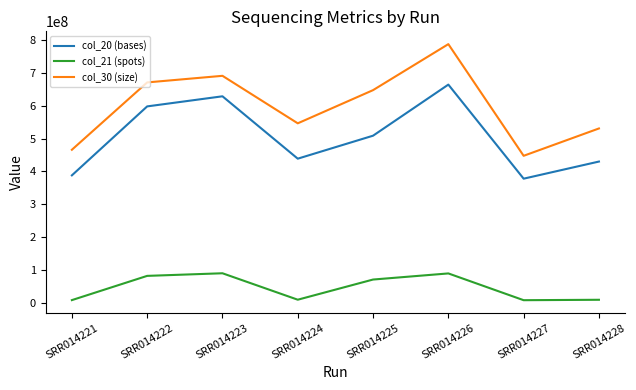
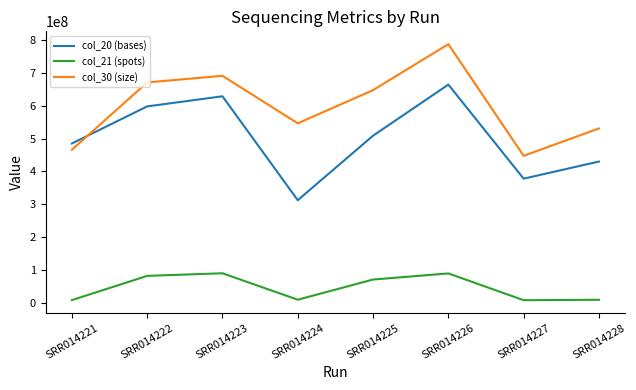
col_20 (bases), SRR014221: 390000000 -> 480000000
col_20 (bases), SRR014224: 440000000 -> 310000000
